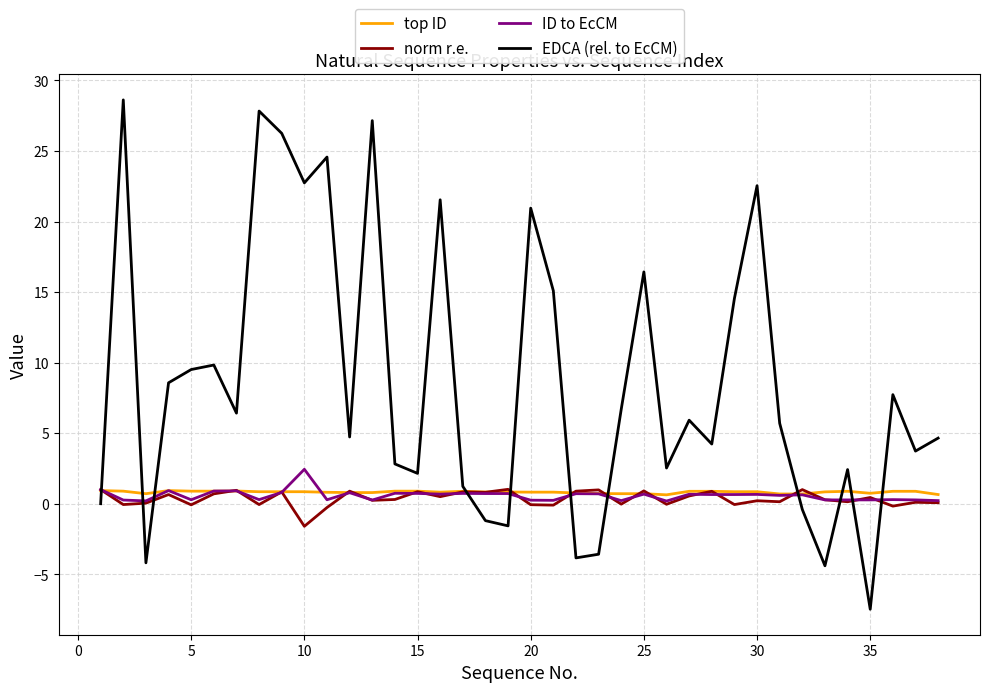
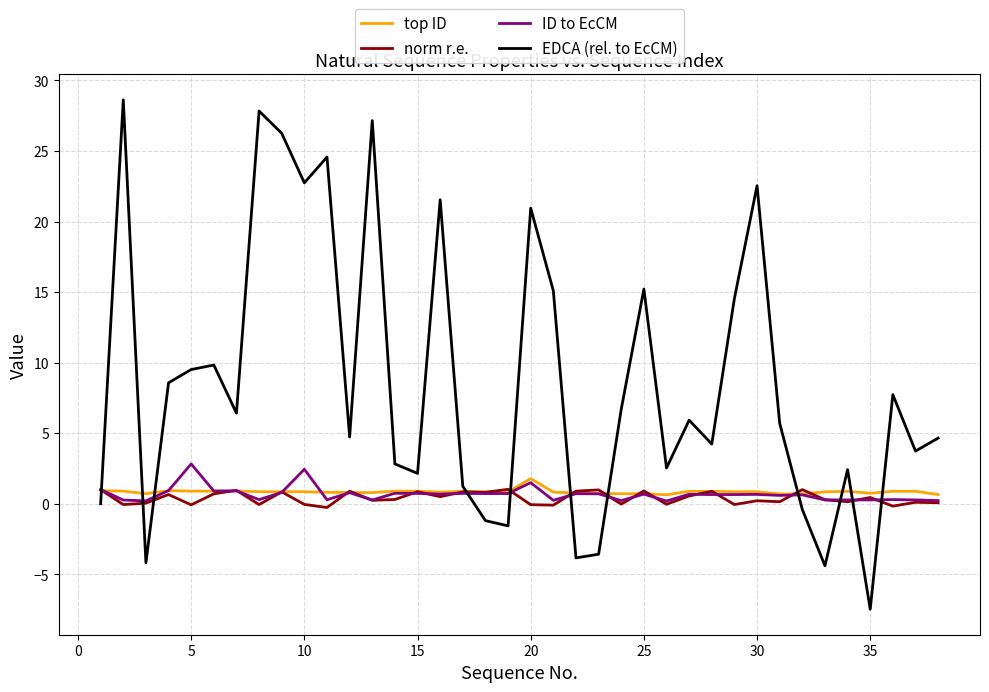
ID to EcCM, 5: 0.3 -> 2.8
norm r.e., 10: -1.6 -> -0.1
top ID, 20: 0.8 -> 1.8
ID to EcCM, 20: 0.3 -> 1.5
EDCA (rel. to EcCM), 25: 16.4 -> 15.2
